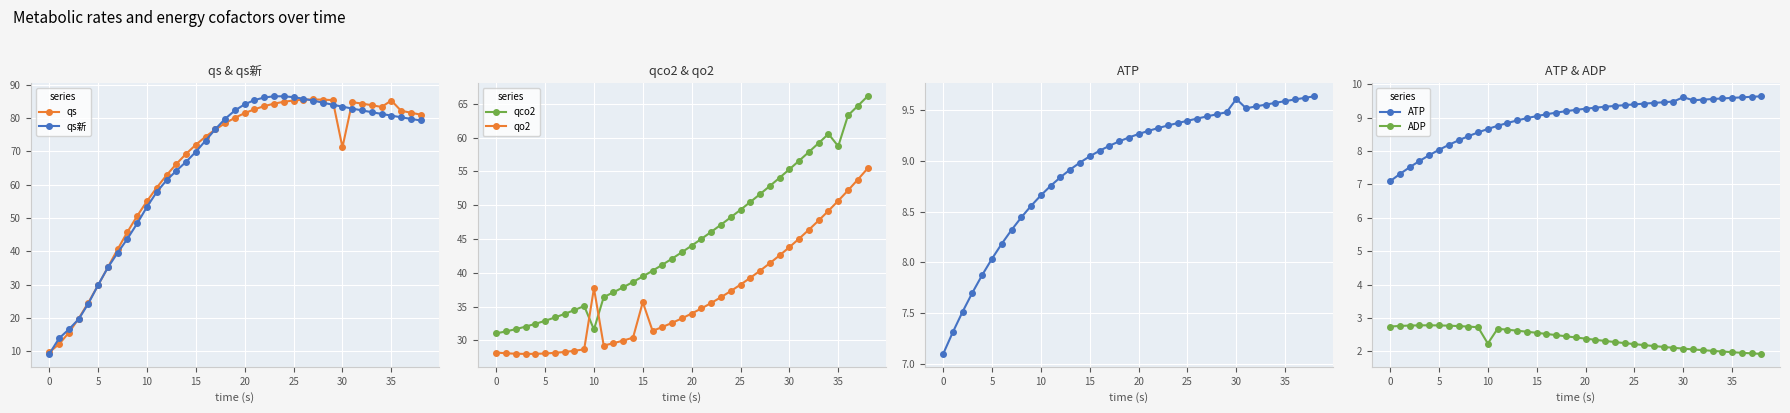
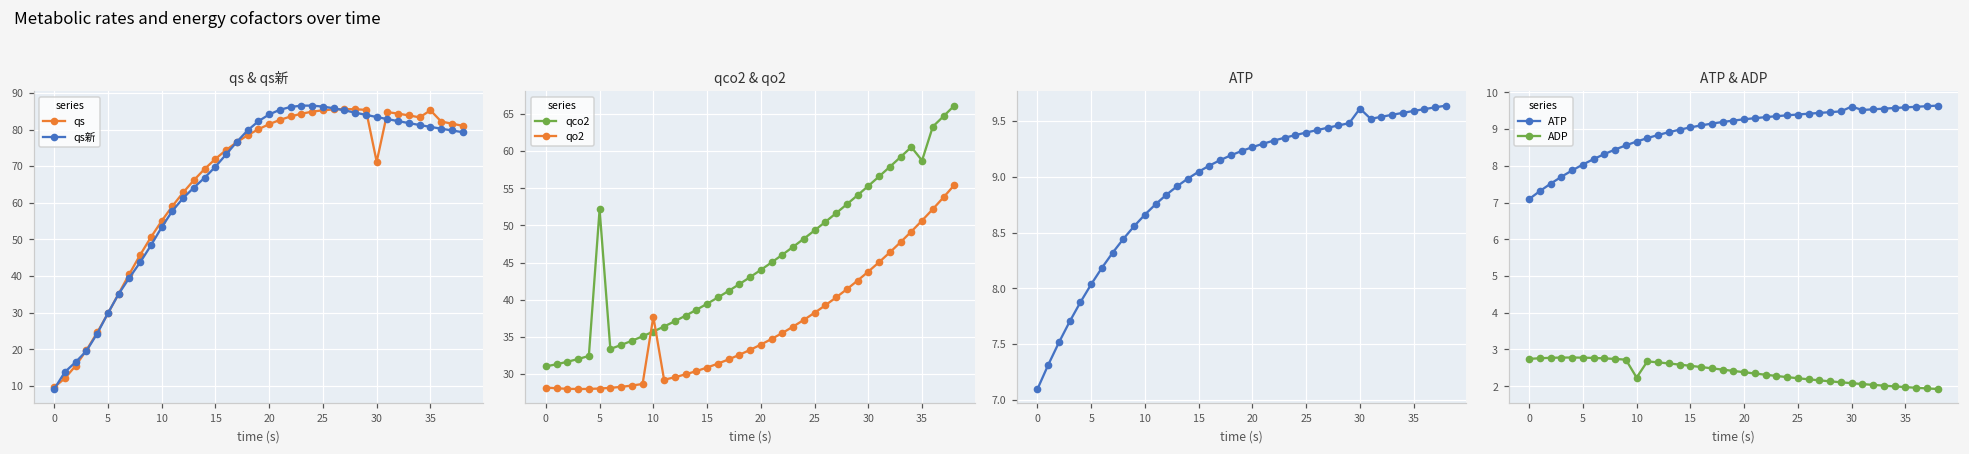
qco2 & qo2, qco2, 5: 33 -> 52
qco2 & qo2, qco2, 10: 32 -> 36
qco2 & qo2, qo2, 15: 36 -> 31
